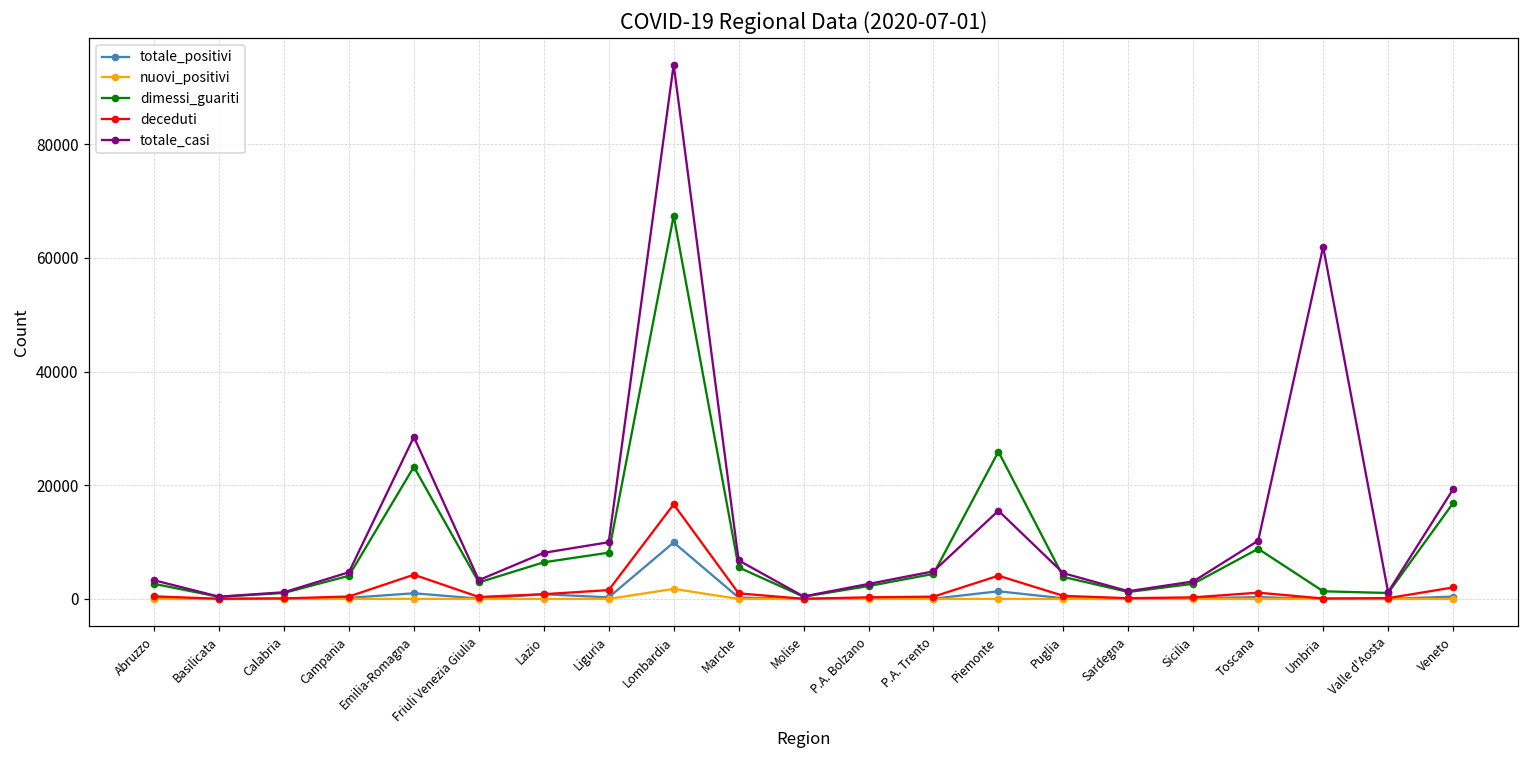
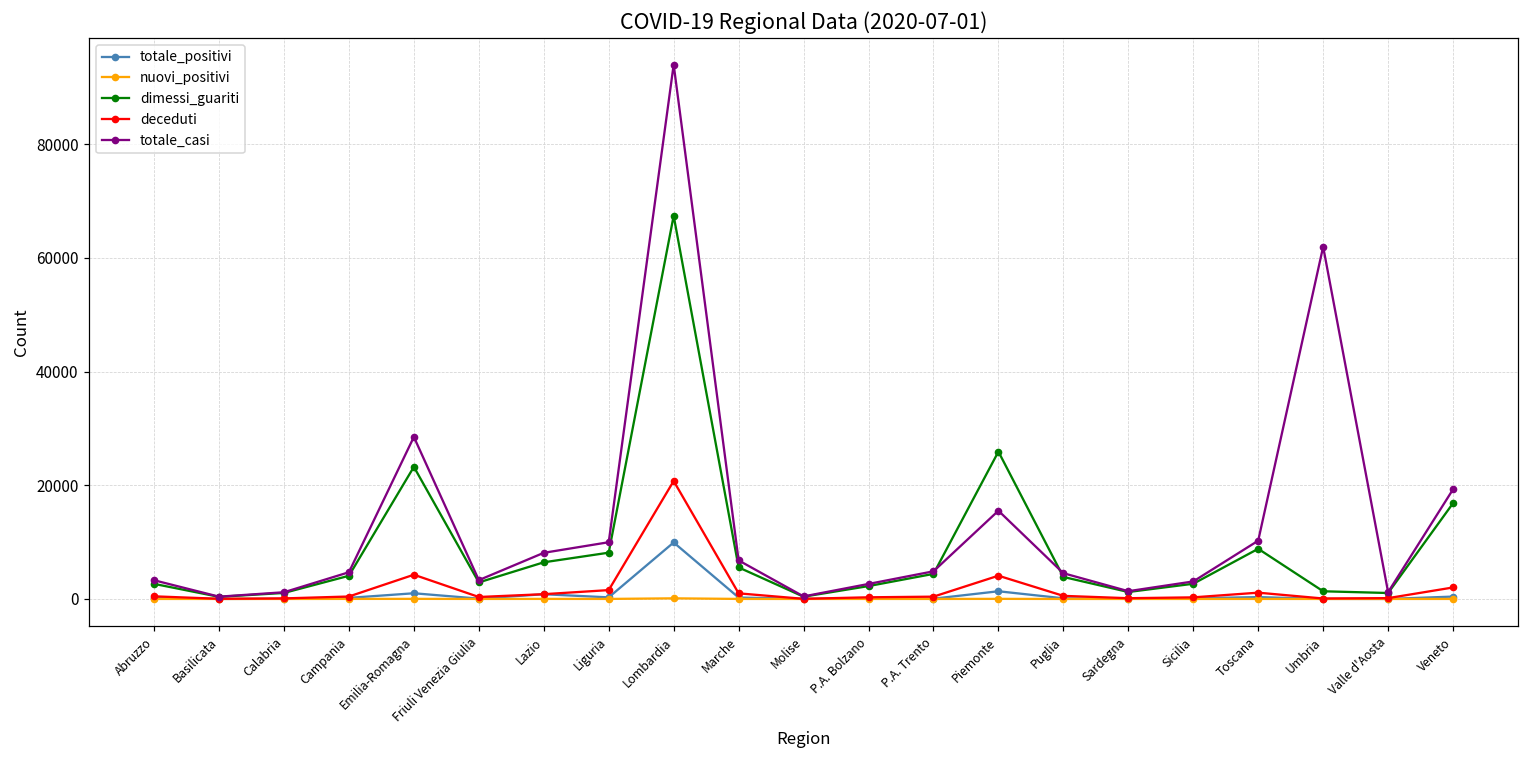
nuovi_positivi, Lombardia: 2000 -> 0
deceduti, Lombardia: 17000 -> 21000
